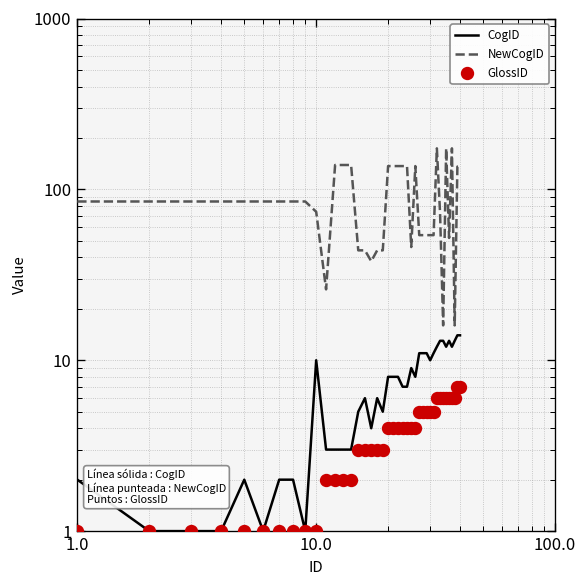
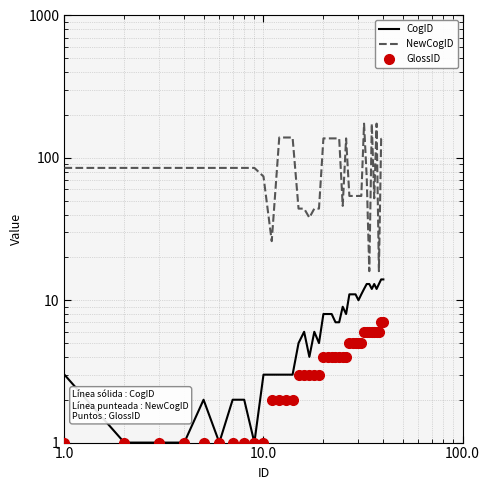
CogID, 1.0: 2 -> 3
CogID, 10.0: 10 -> 3
